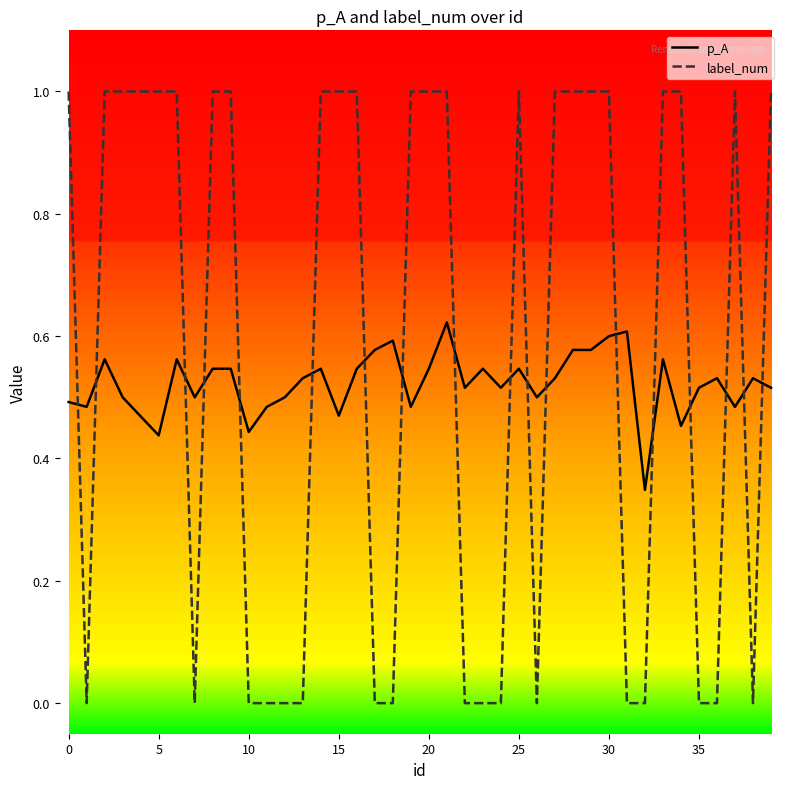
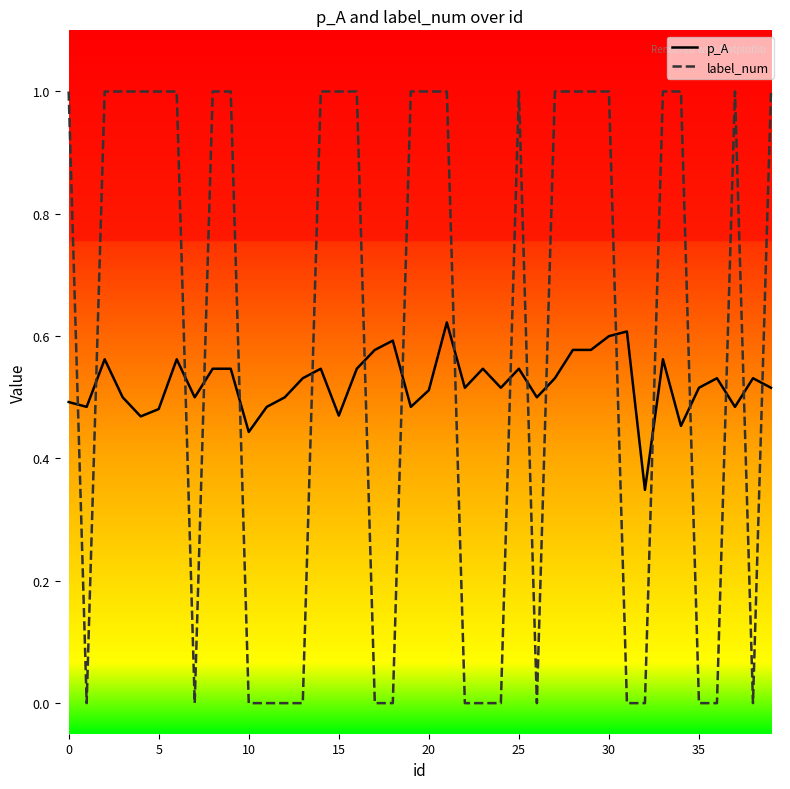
p_A, 5: 0.44 -> 0.48
p_A, 20: 0.55 -> 0.51
